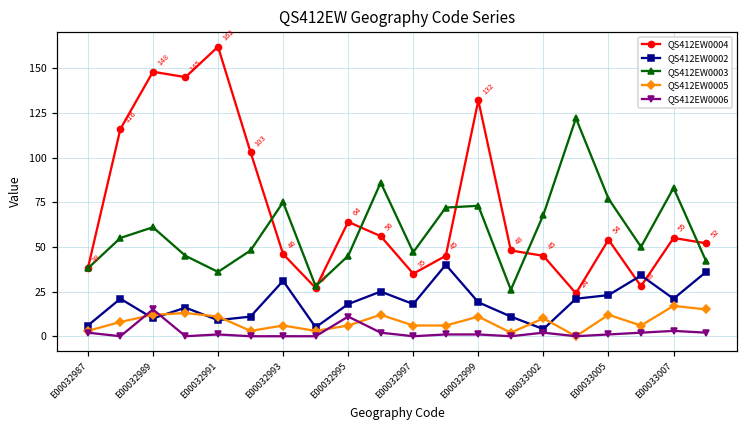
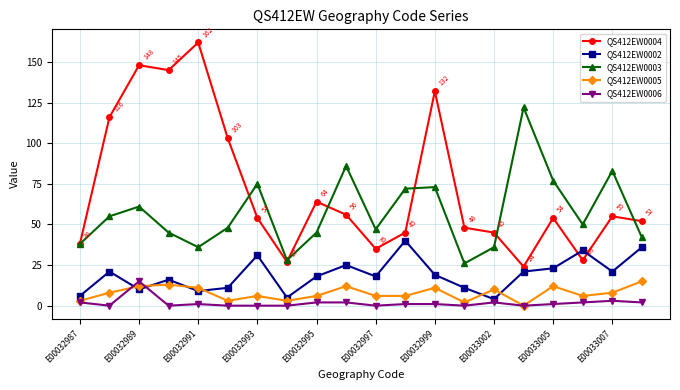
QS412EW0004, E00032993: 46 -> 54
QS412EW0006, E00032995: 11 -> 2
QS412EW0003, E00033002: 68 -> 36
QS412EW0005, E00033007: 17 -> 8
